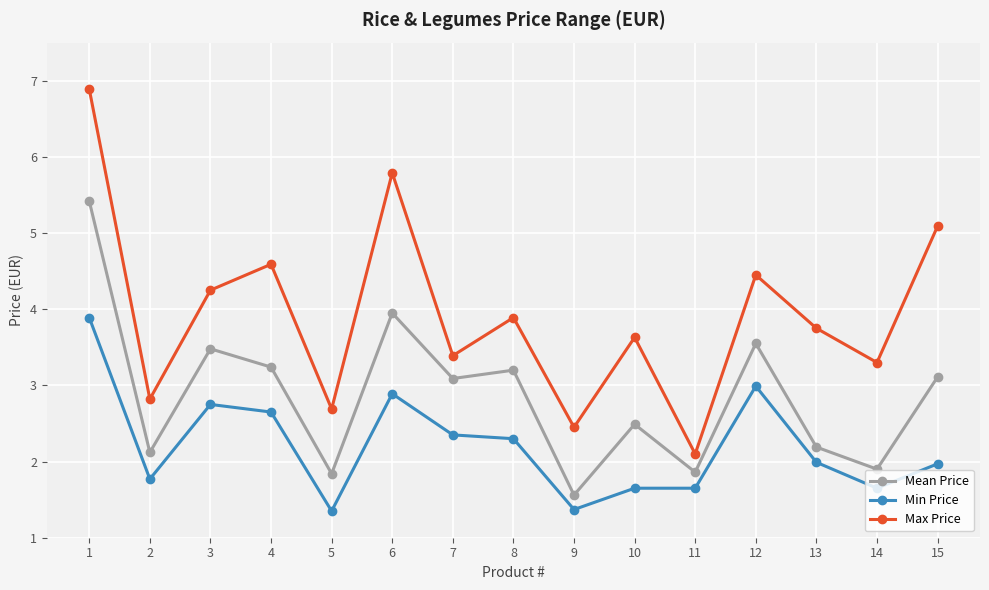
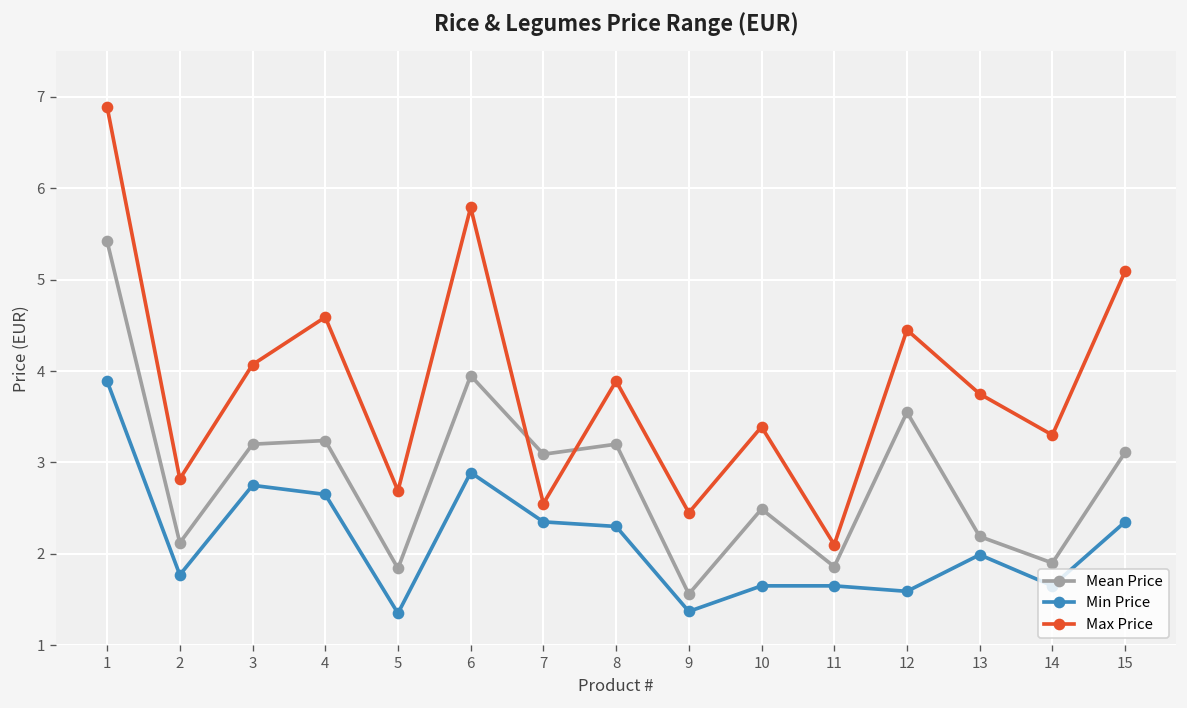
Mean Price, 3: 3.5 -> 3.2
Max Price, 3: 4.3 -> 4.1
Max Price, 7: 3.4 -> 2.6
Max Price, 10: 3.6 -> 3.4
Min Price, 12: 3.0 -> 1.6
Min Price, 15: 2.0 -> 2.4
